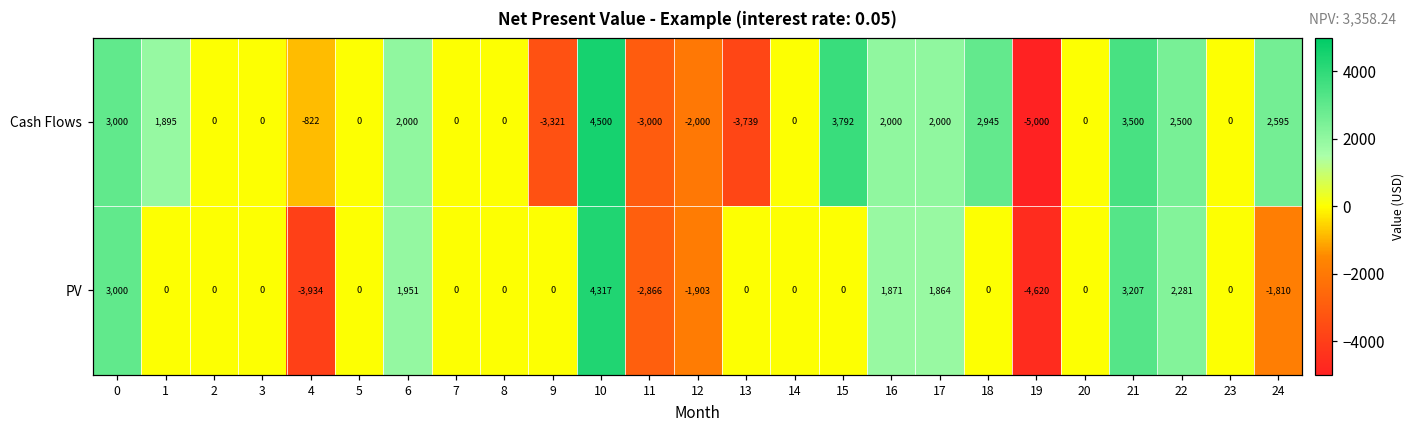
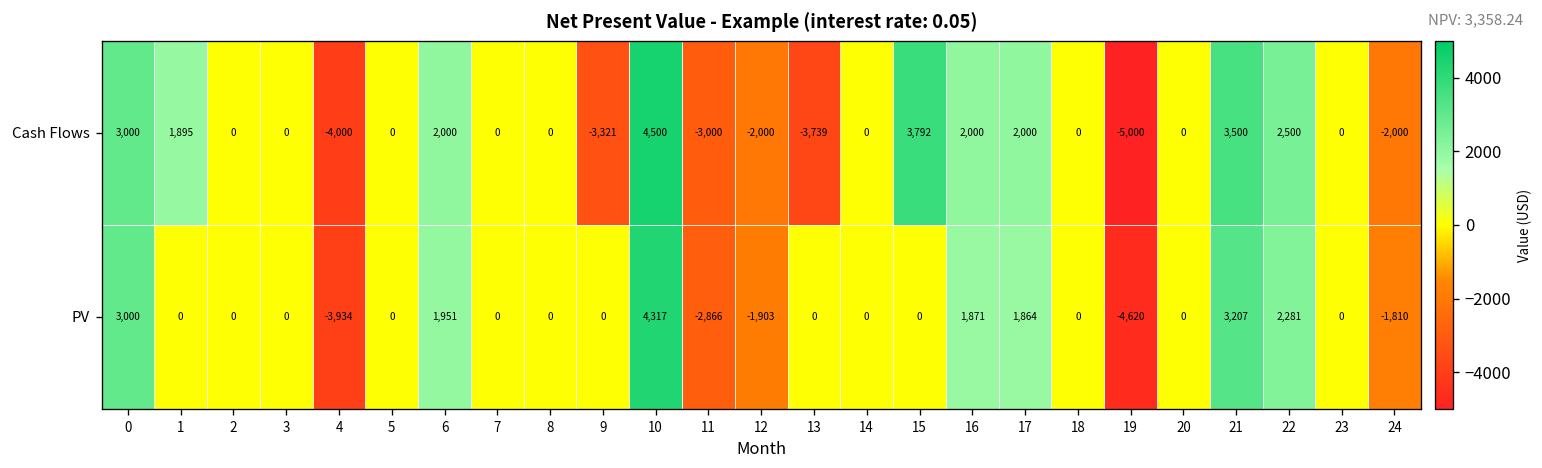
Cash Flows, 4: -822 -> -4,000
Cash Flows, 18: 2,945 -> 0
Cash Flows, 24: 2,595 -> -2,000
